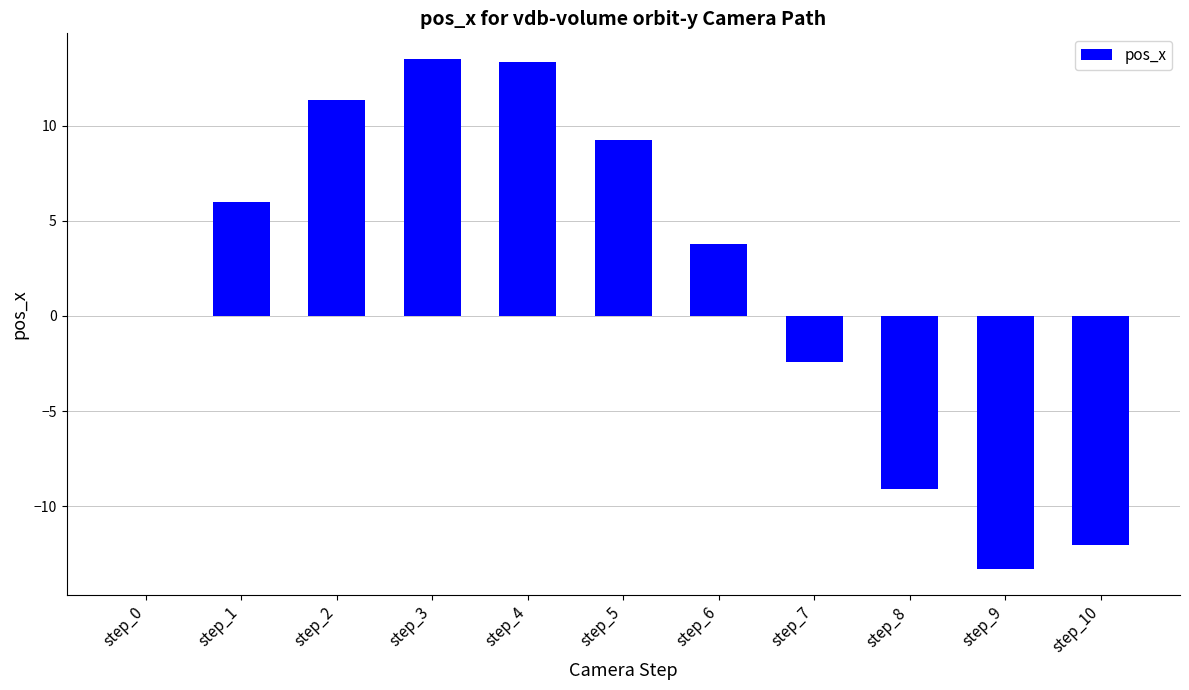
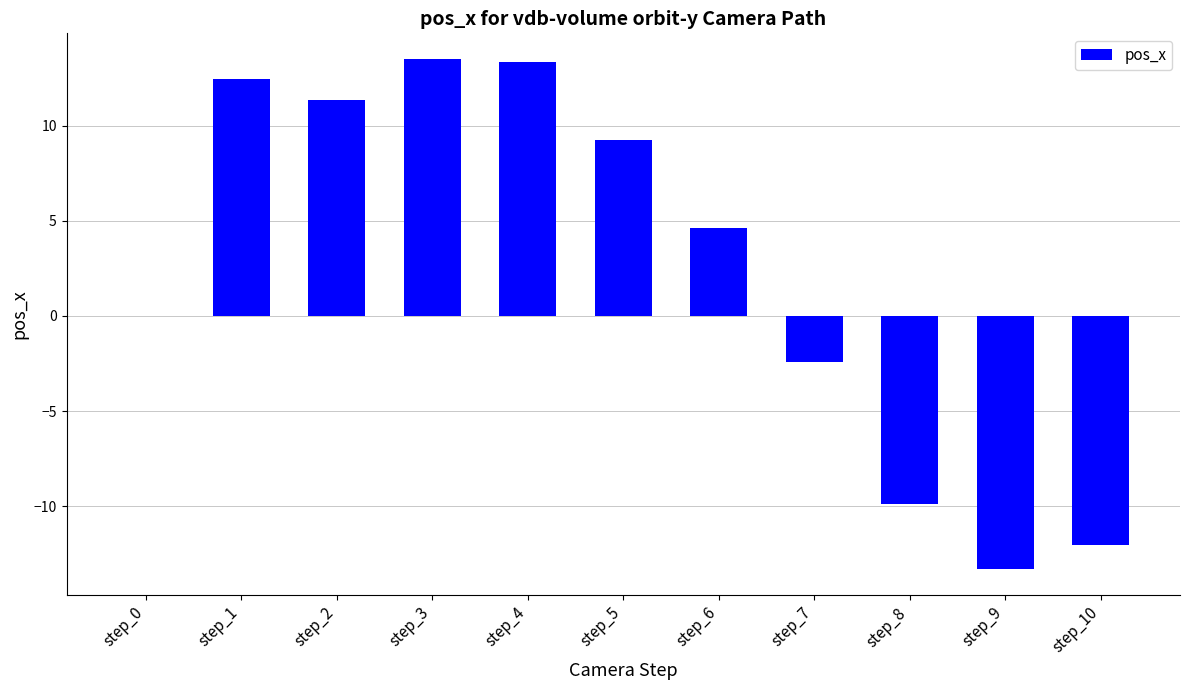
step_1: 6.0 -> 12.5
step_6: 3.8 -> 4.6
step_8: -9.1 -> -9.9
